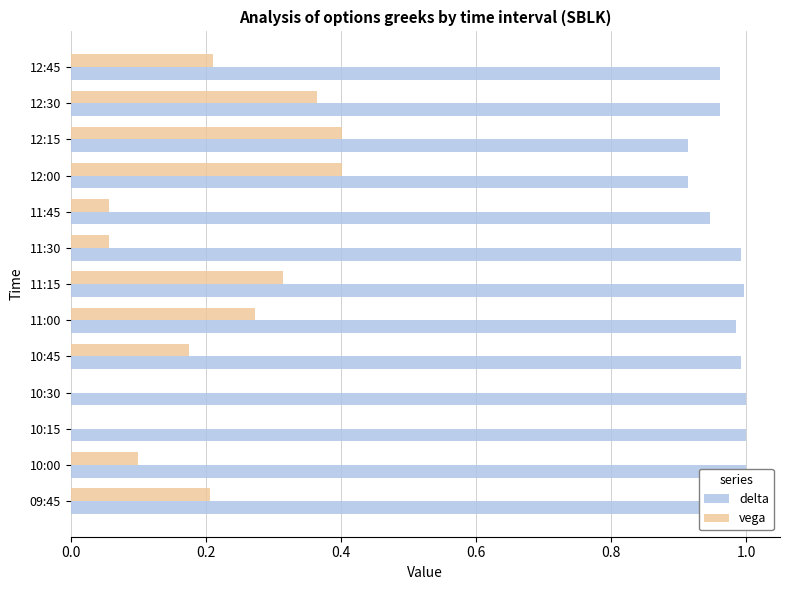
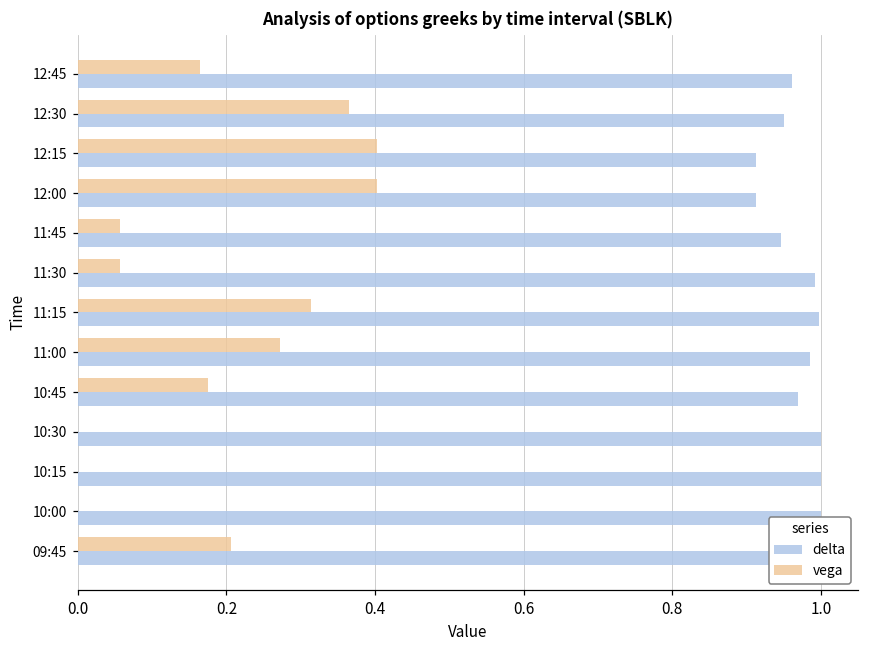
vega, 12:45: 0.21 -> 0.17
delta, 12:30: 0.96 -> 0.95
delta, 10:45: 0.99 -> 0.97
vega, 10:00: 0.1 -> 0.0
